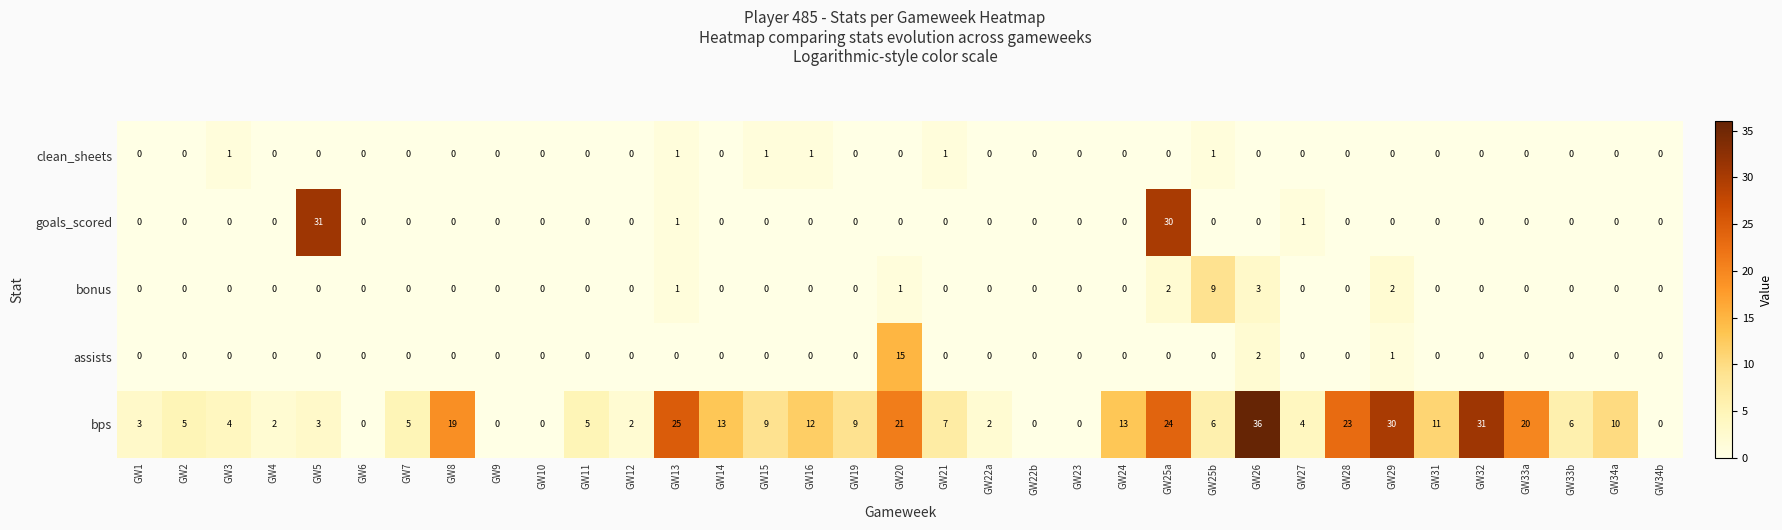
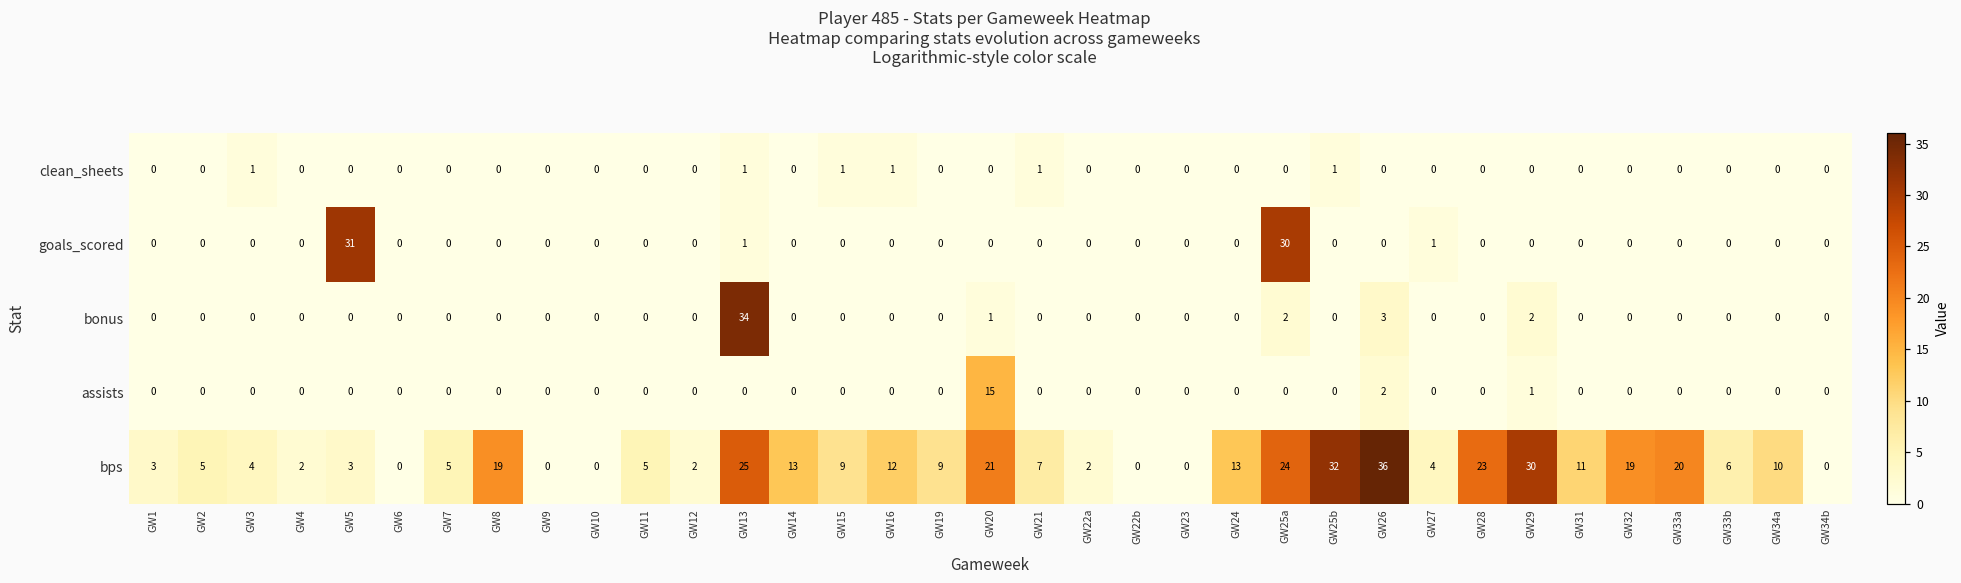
bonus, GW13: 1 -> 34
bonus, GW25b: 9 -> 0
bps, GW25b: 6 -> 32
bps, GW32: 31 -> 19
